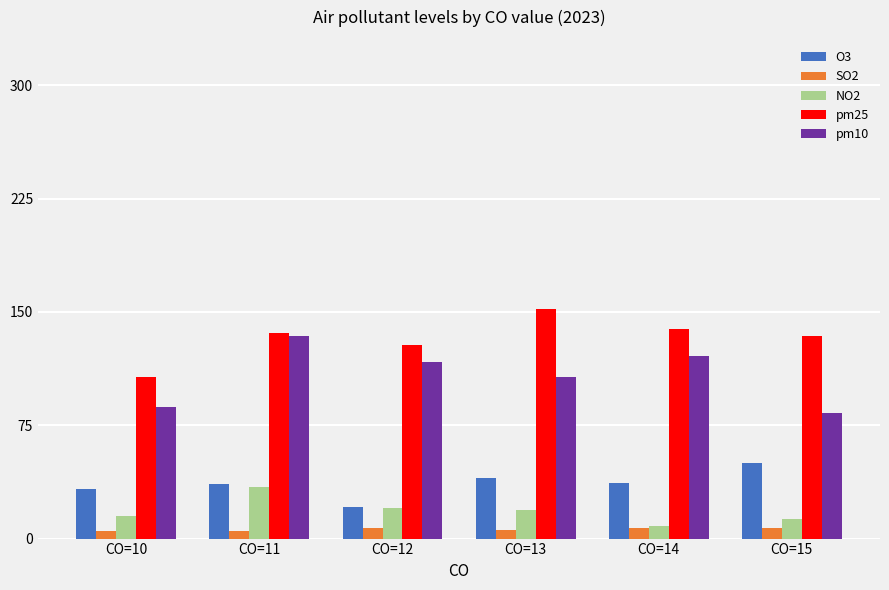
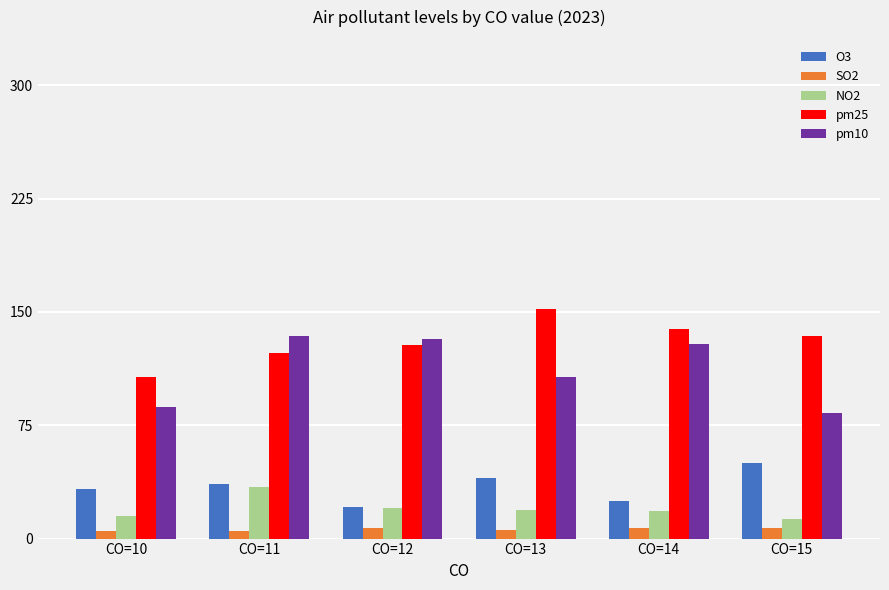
pm25, CO=11: 136 -> 123
pm10, CO=12: 117 -> 132
O3, CO=14: 37 -> 25
NO2, CO=14: 8 -> 18
pm10, CO=14: 121 -> 129
